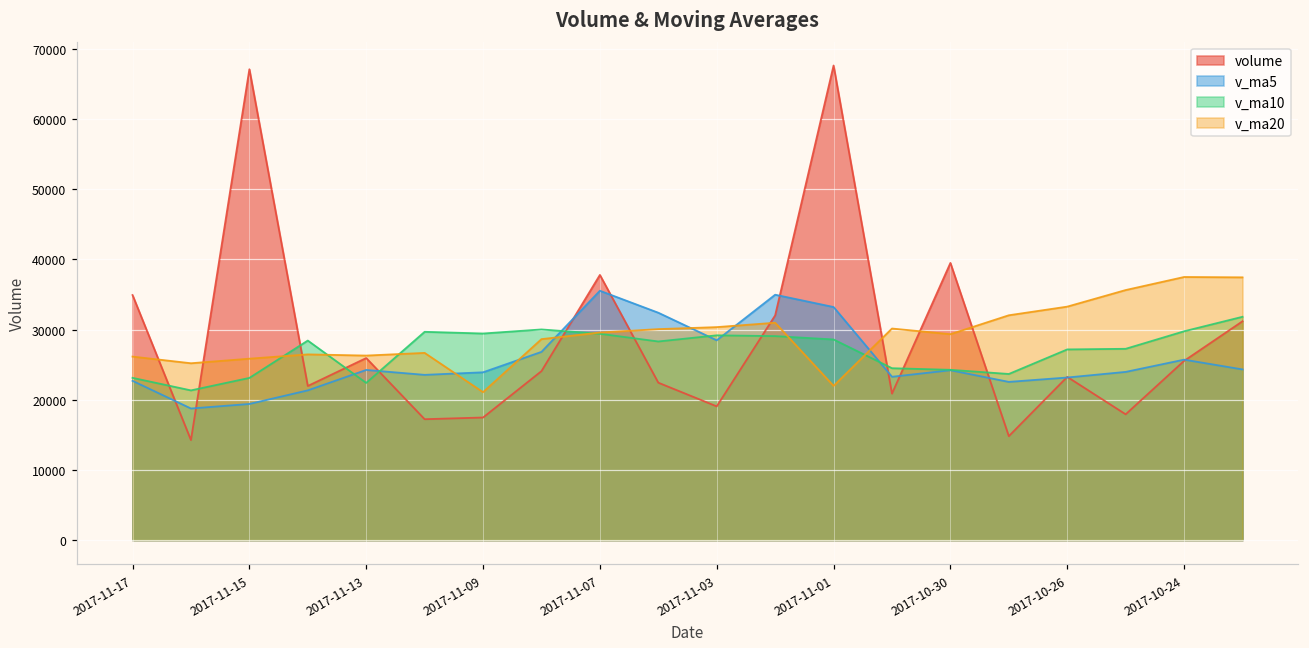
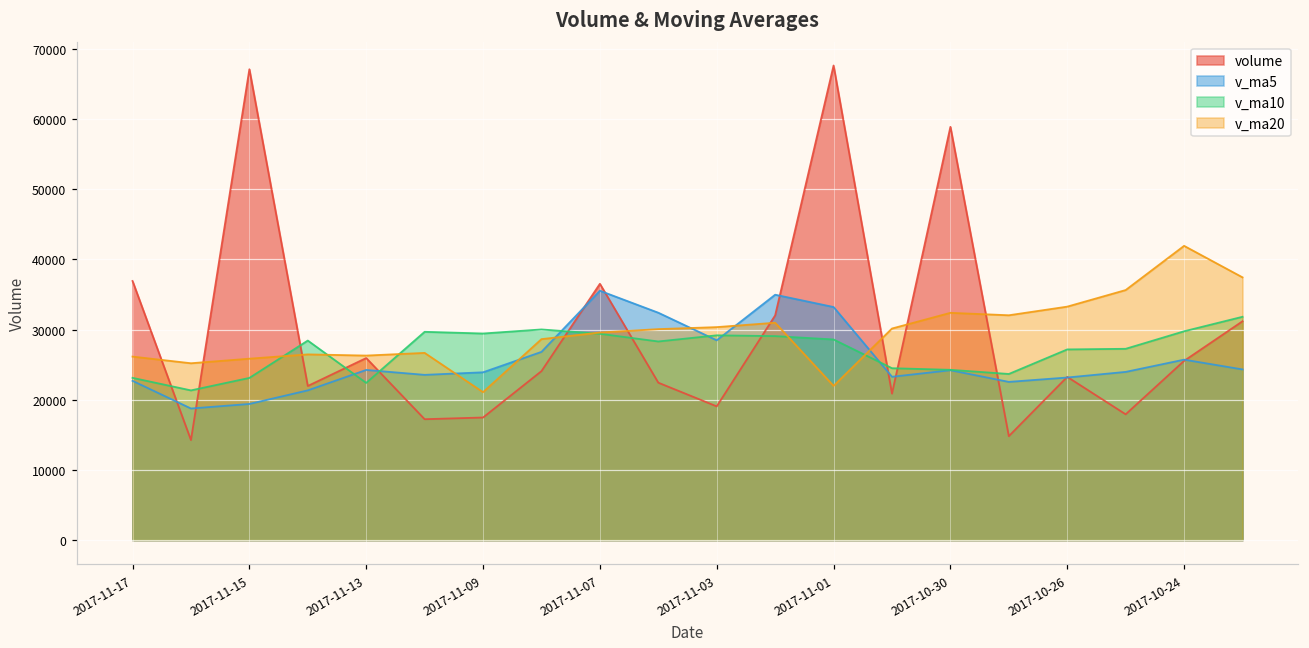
volume, 2017-11-17: 35000 -> 37000
volume, 2017-11-07: 38000 -> 37000
volume, 2017-10-30: 39000 -> 59000
v_ma20, 2017-10-30: 29000 -> 32000
v_ma20, 2017-10-24: 37000 -> 42000
